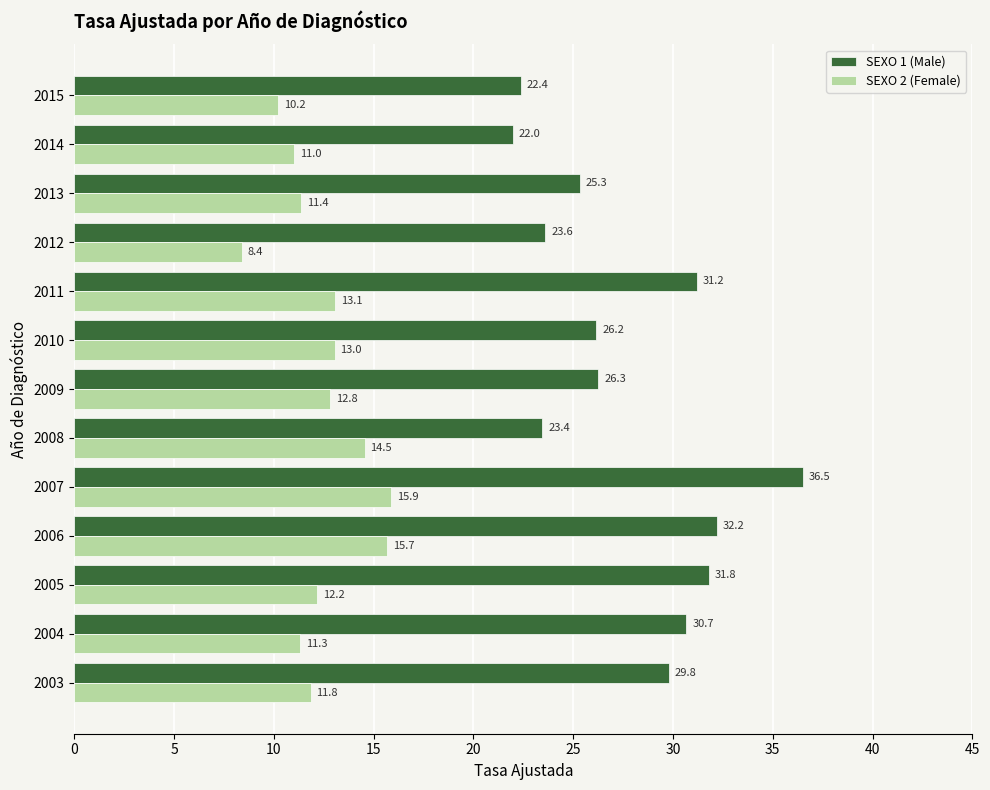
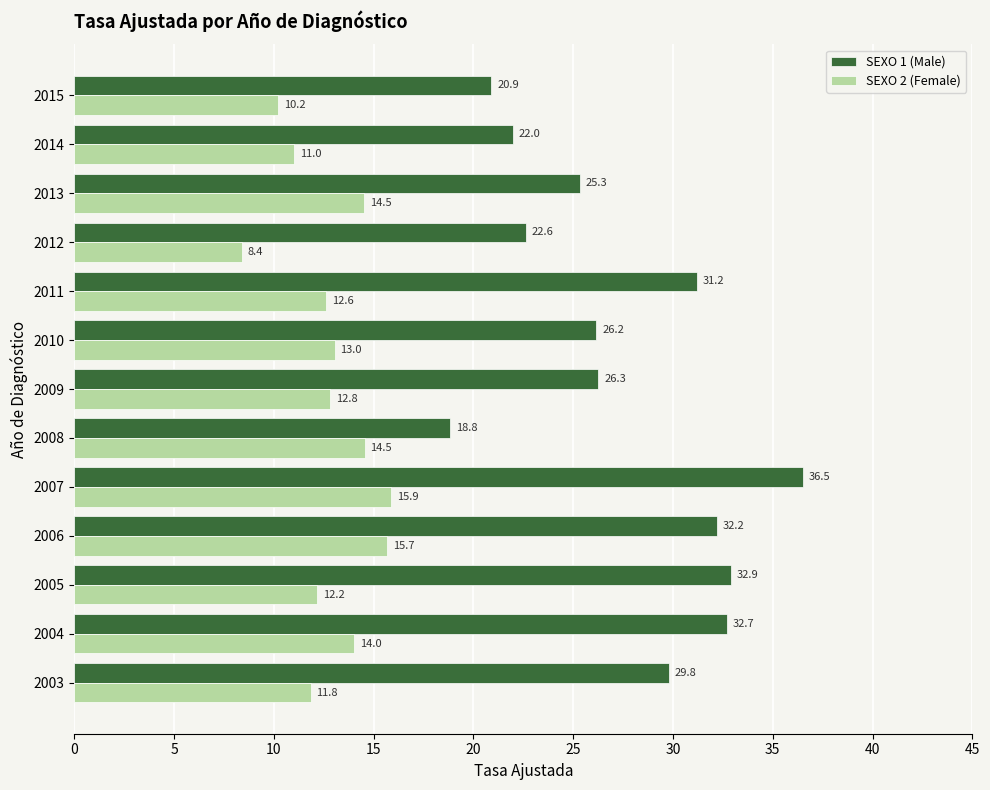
SEXO 1 (Male), 2015: 22.4 -> 20.9
SEXO 2 (Female), 2013: 11.4 -> 14.5
SEXO 1 (Male), 2012: 23.6 -> 22.6
SEXO 2 (Female), 2011: 13.1 -> 12.6
SEXO 1 (Male), 2008: 23.4 -> 18.8
SEXO 1 (Male), 2005: 31.8 -> 32.9
SEXO 1 (Male), 2004: 30.7 -> 32.7
SEXO 2 (Female), 2004: 11.3 -> 14.0
